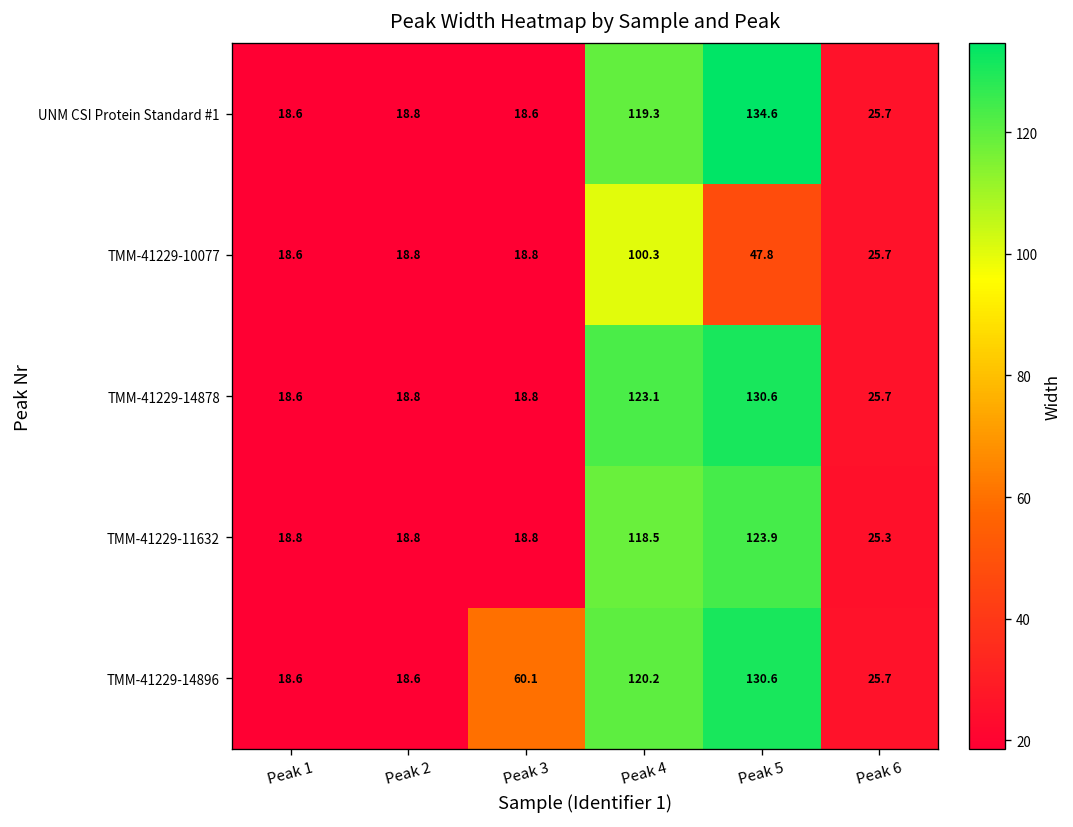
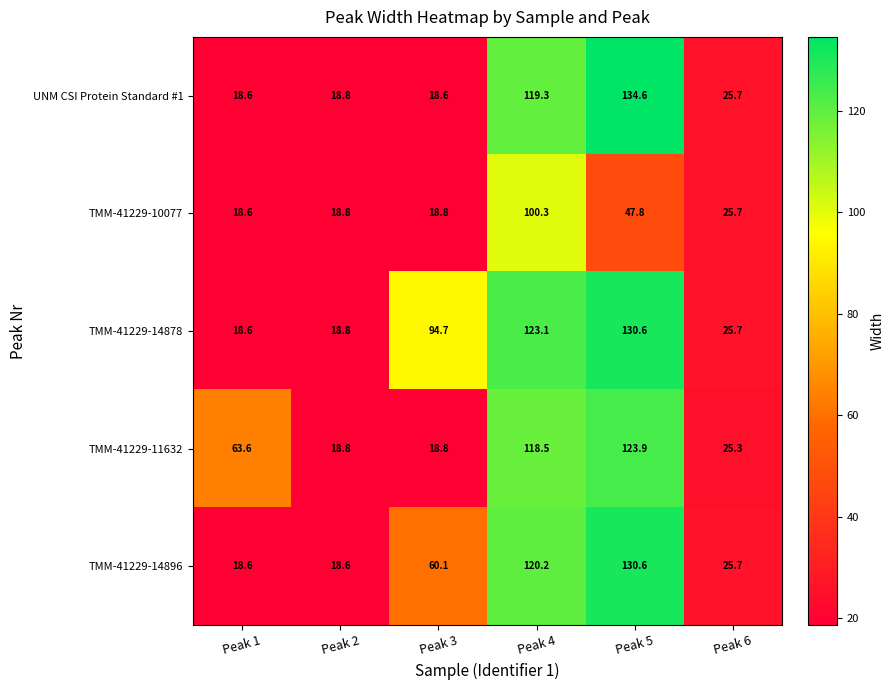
TMM-41229-14878, Peak 3: 18.8 -> 94.7
TMM-41229-11632, Peak 1: 18.8 -> 63.6
